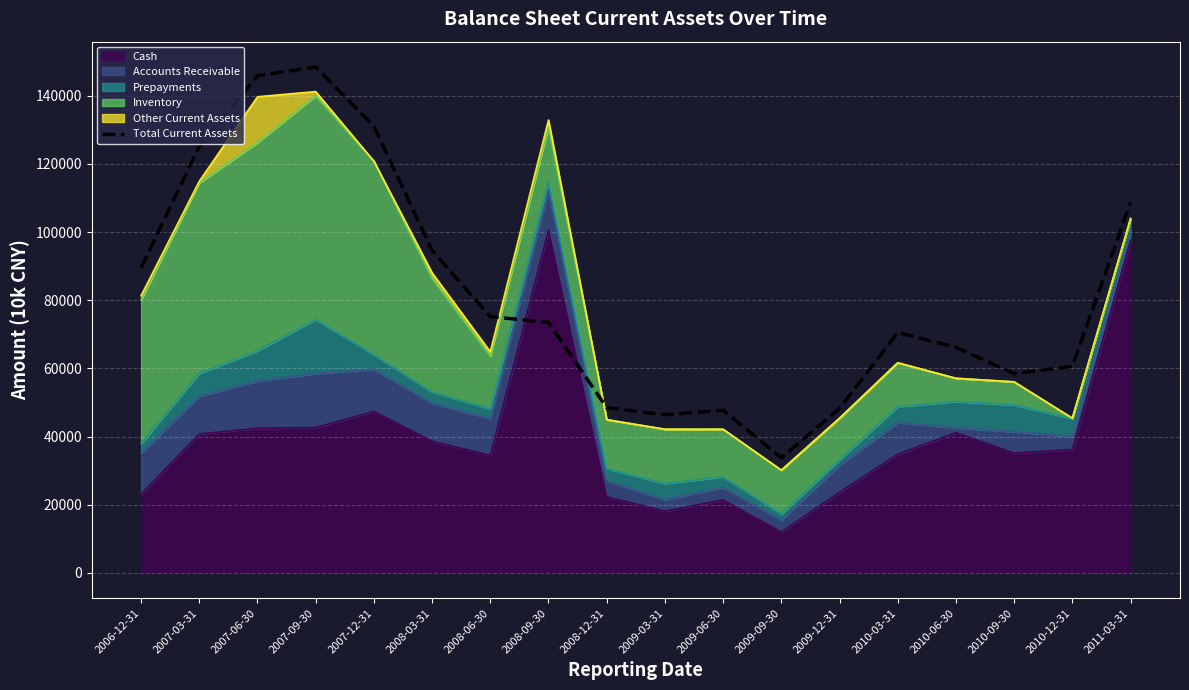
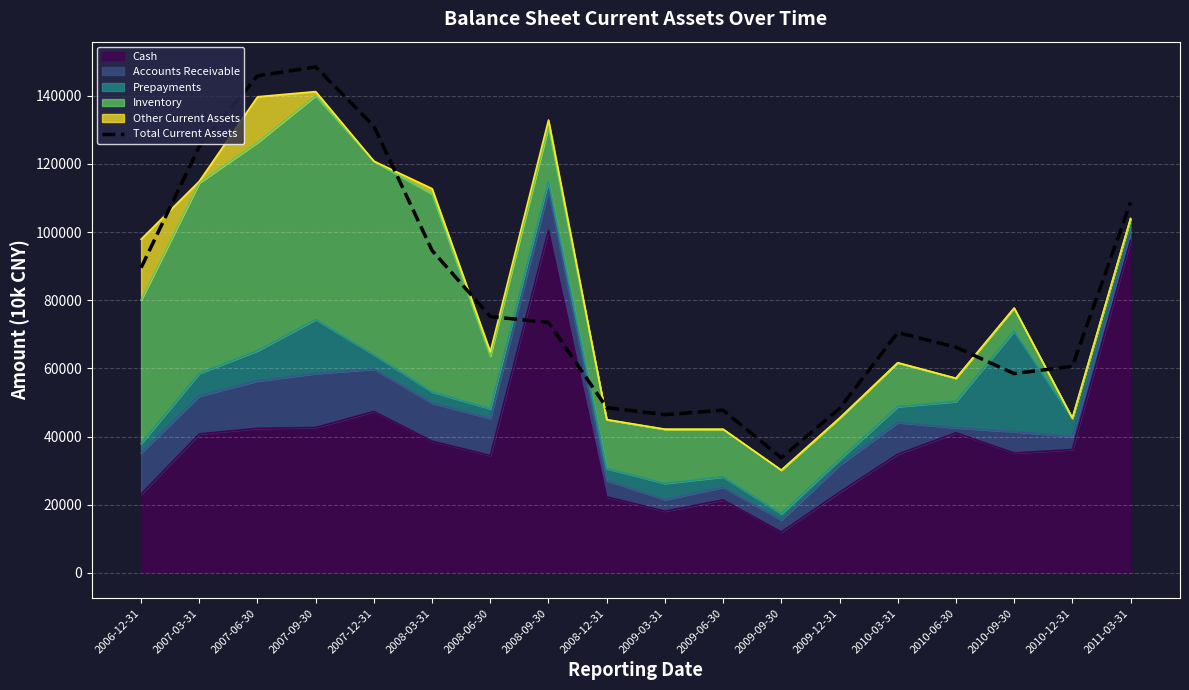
Other Current Assets, 2006-12-31: 1000 -> 18000
Inventory, 2008-03-31: 33000 -> 58000
Prepayments, 2010-09-30: 8000 -> 30000
